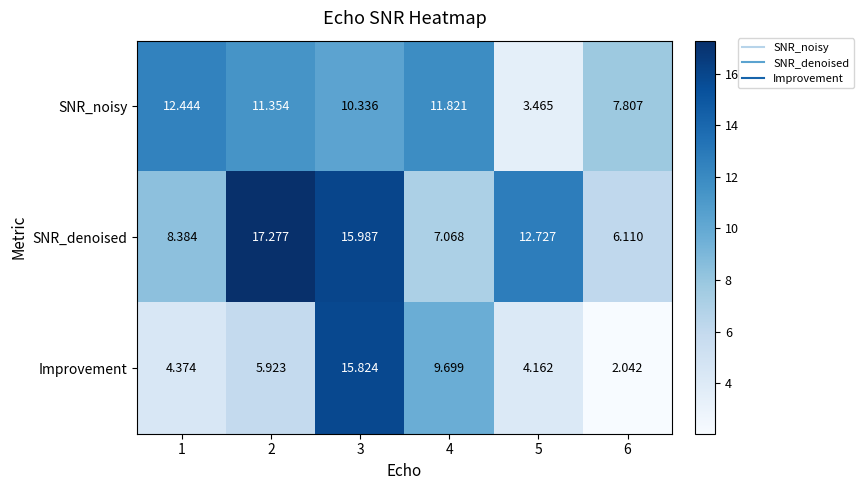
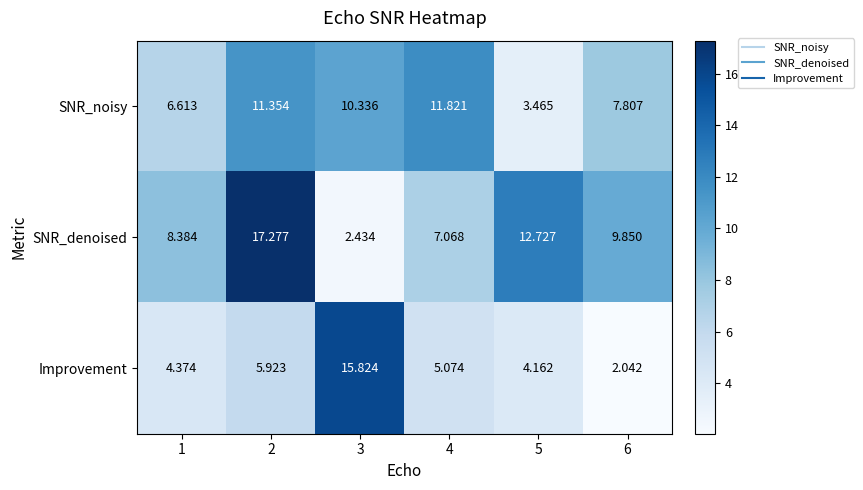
SNR_noisy, 1: 12.444 -> 6.613
SNR_denoised, 3: 15.987 -> 2.434
SNR_denoised, 6: 6.110 -> 9.850
Improvement, 4: 9.699 -> 5.074
